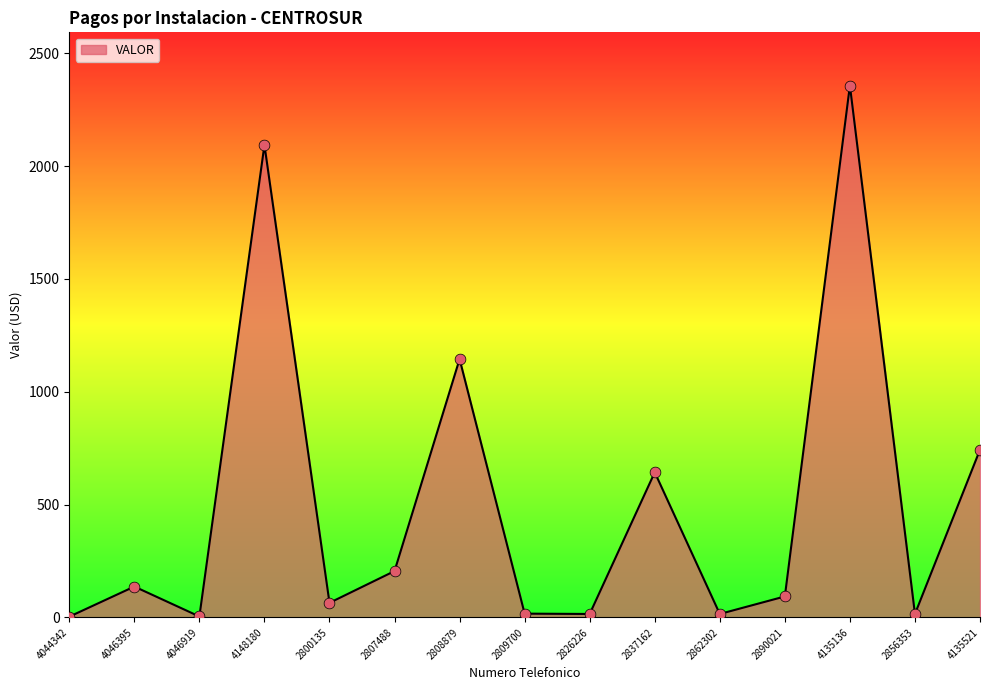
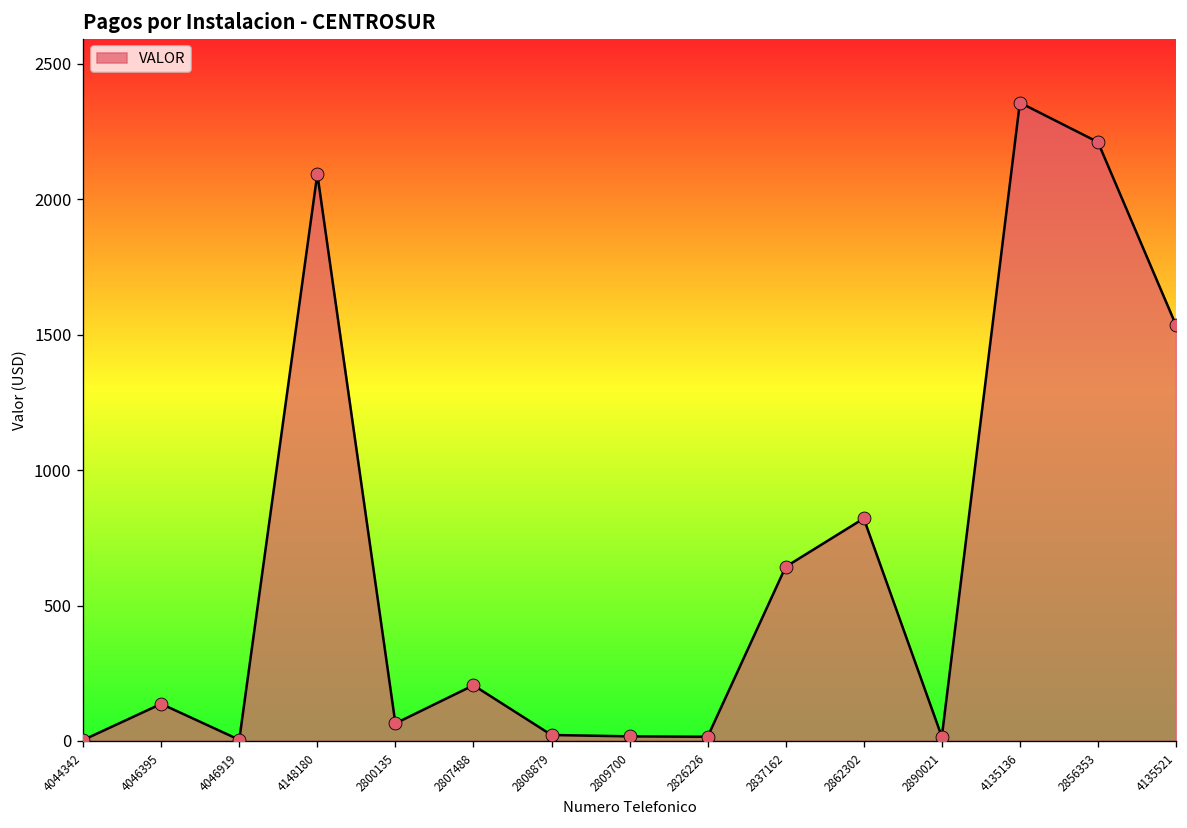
2808879: 1140 -> 20
2862302: 20 -> 820
2890021: 90 -> 20
2856353: 20 -> 2210
4135521: 740 -> 1540
